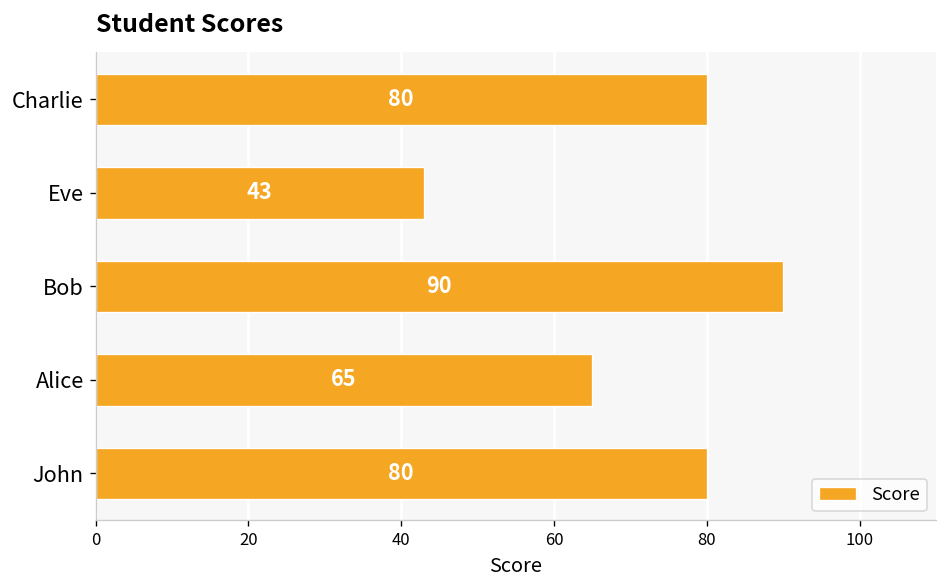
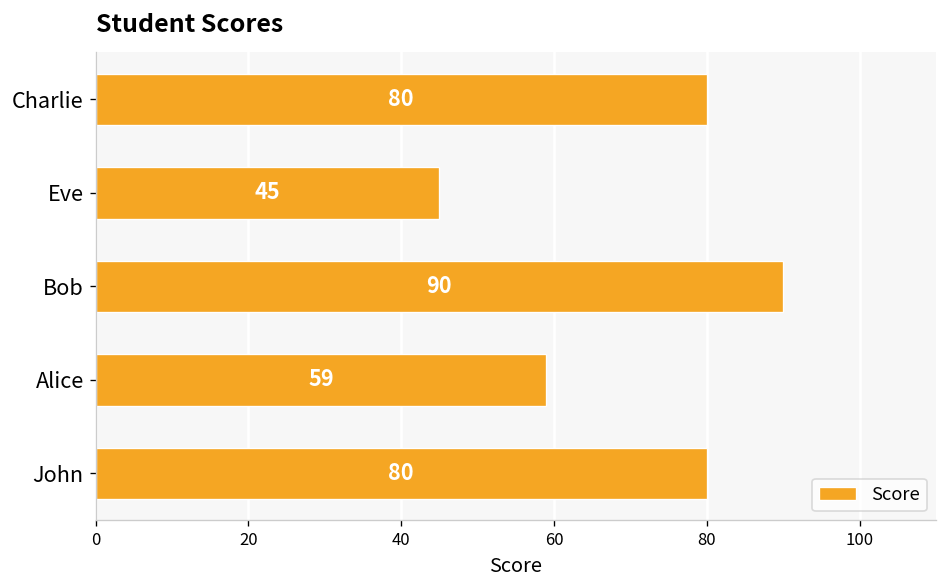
Eve: 43 -> 45
Alice: 65 -> 59
